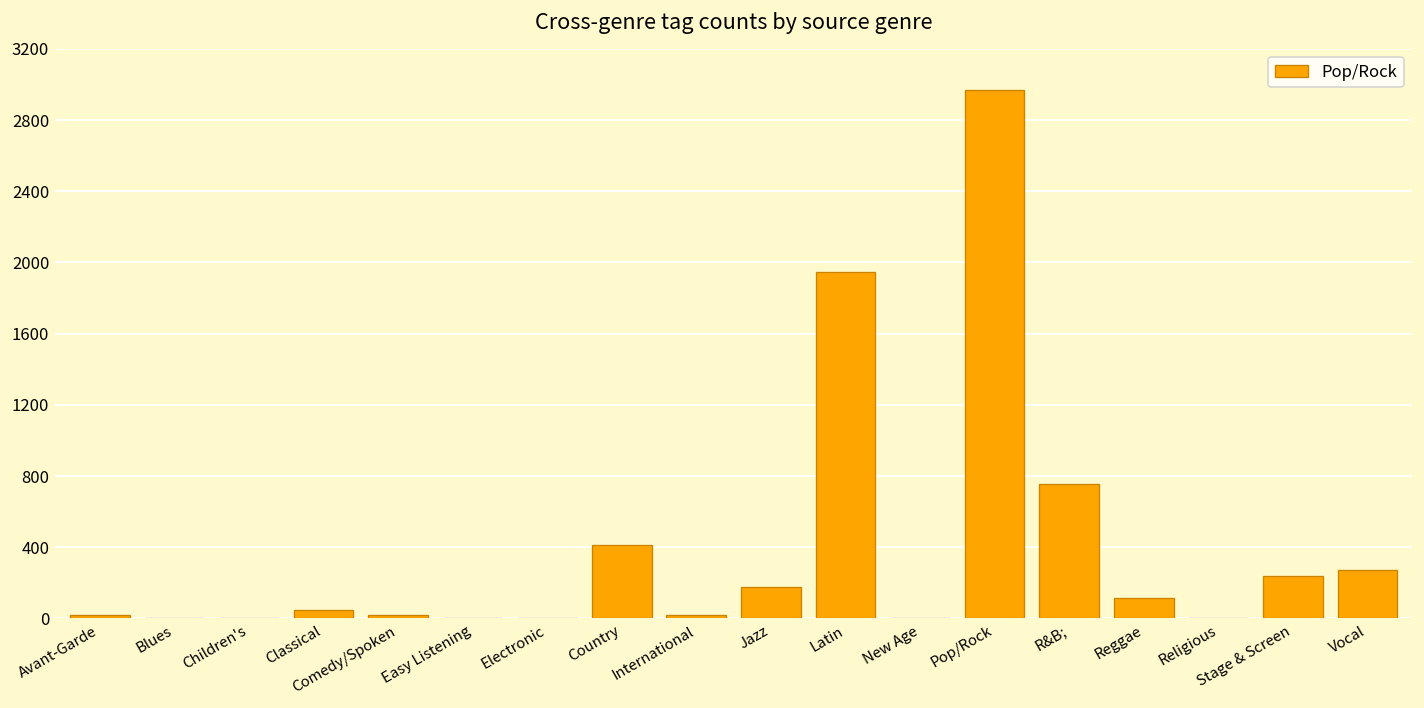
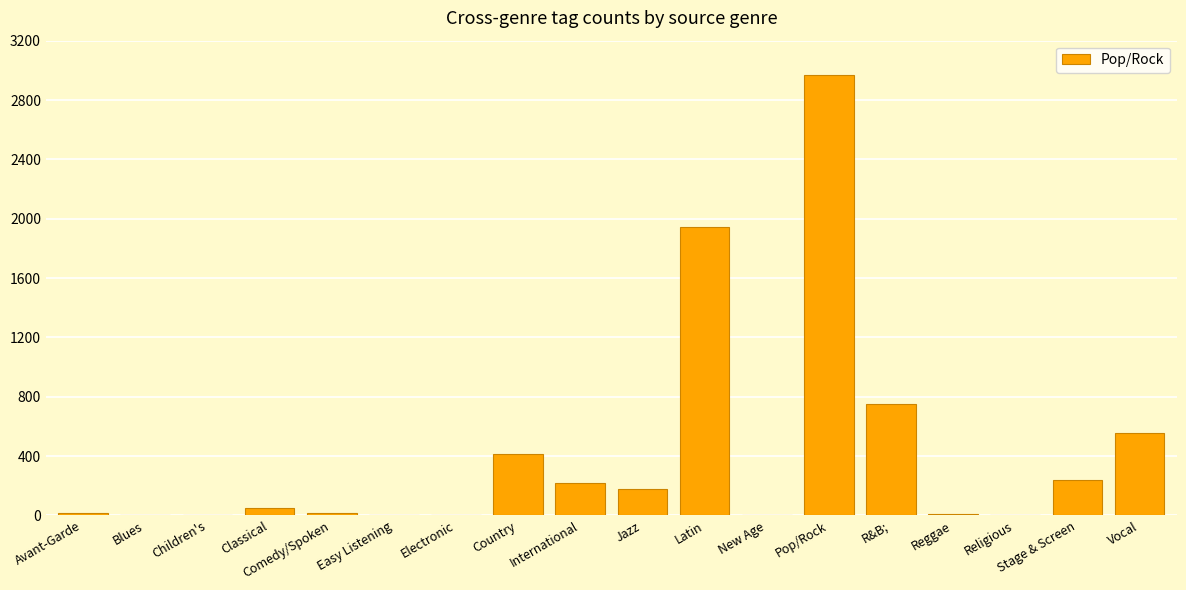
International: 20 -> 220
Reggae: 120 -> 10
Vocal: 270 -> 560
